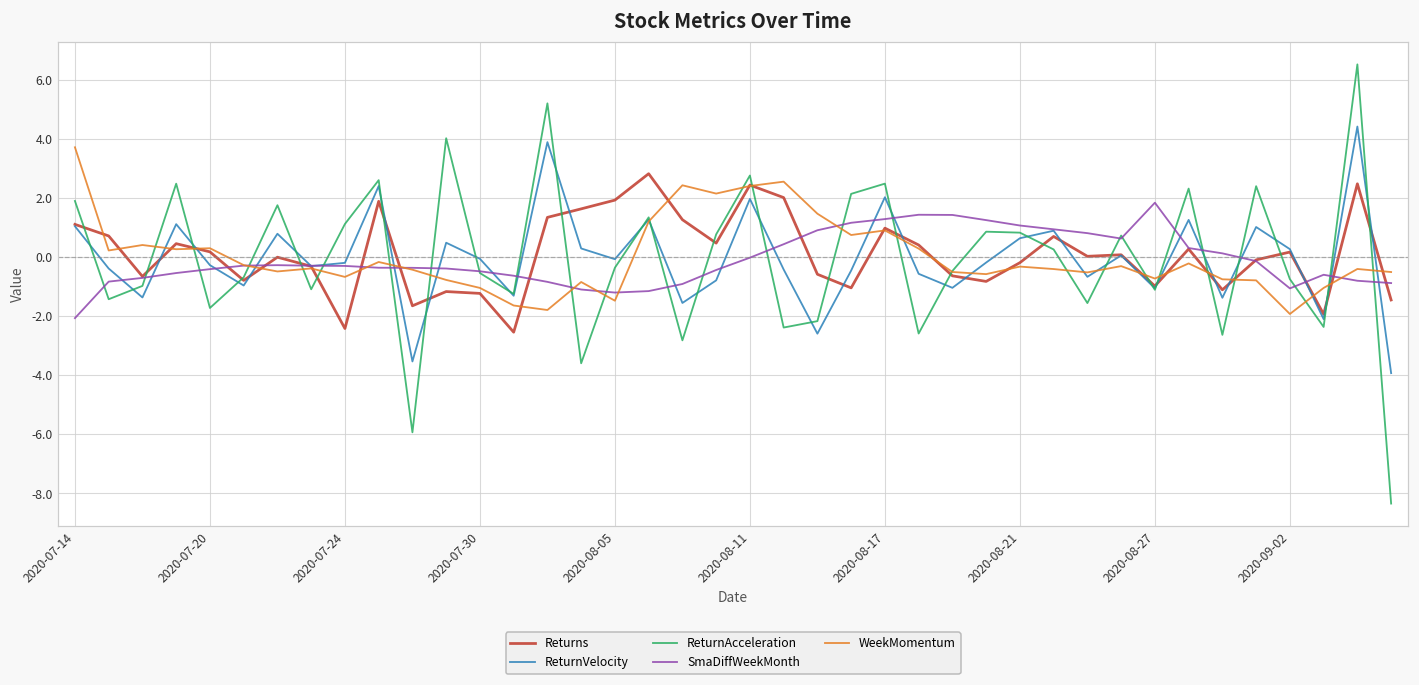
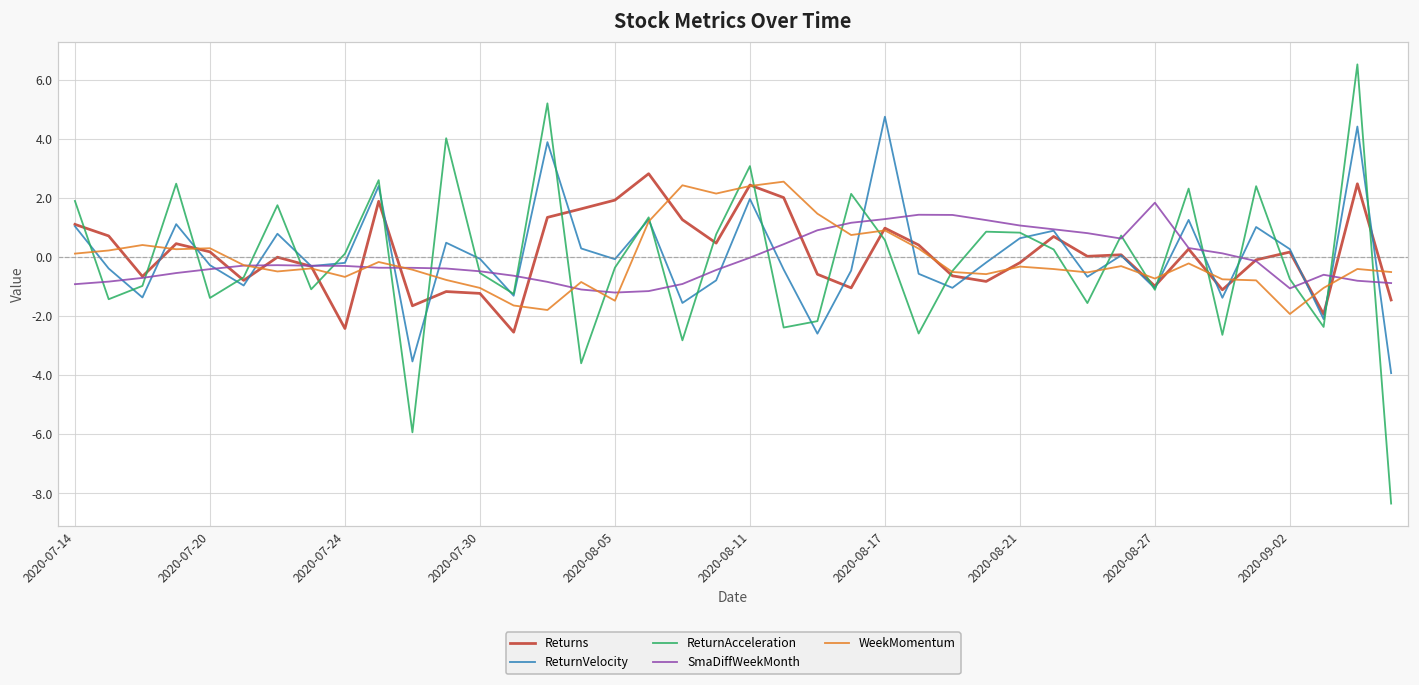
SmaDiffWeekMonth, 2020-07-14: -2.1 -> -0.9
WeekMomentum, 2020-07-14: 3.7 -> 0.1
ReturnAcceleration, 2020-07-20: -1.7 -> -1.4
ReturnAcceleration, 2020-07-24: 1.1 -> 0.1
ReturnAcceleration, 2020-08-11: 2.8 -> 3.1
ReturnVelocity, 2020-08-17: 2.0 -> 4.7
ReturnAcceleration, 2020-08-17: 2.5 -> 0.6
